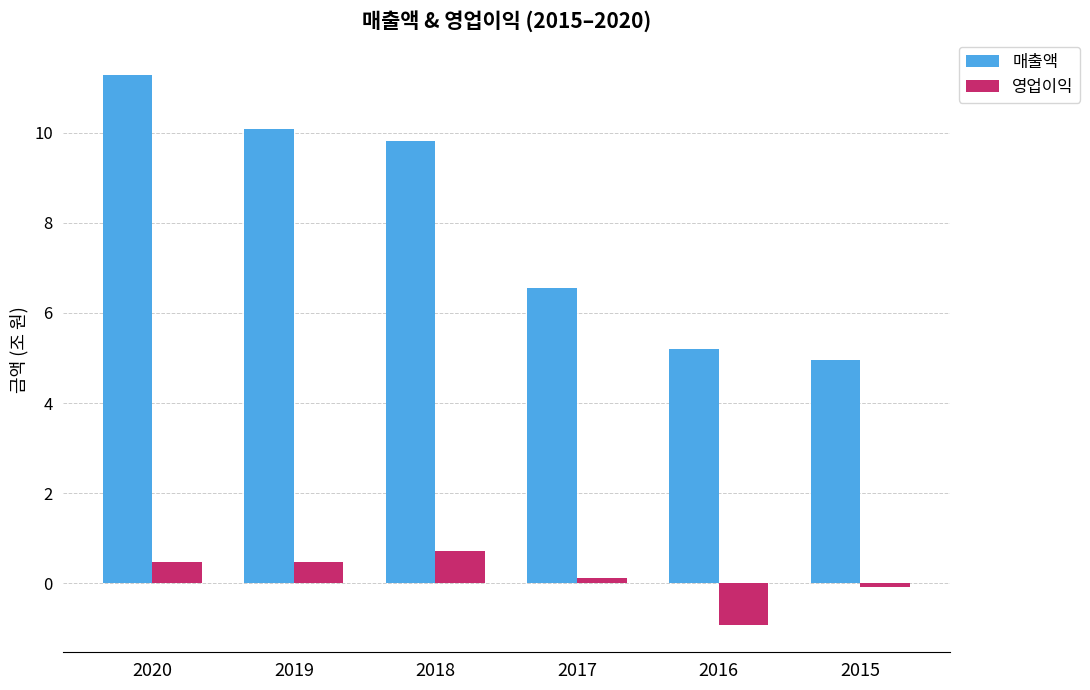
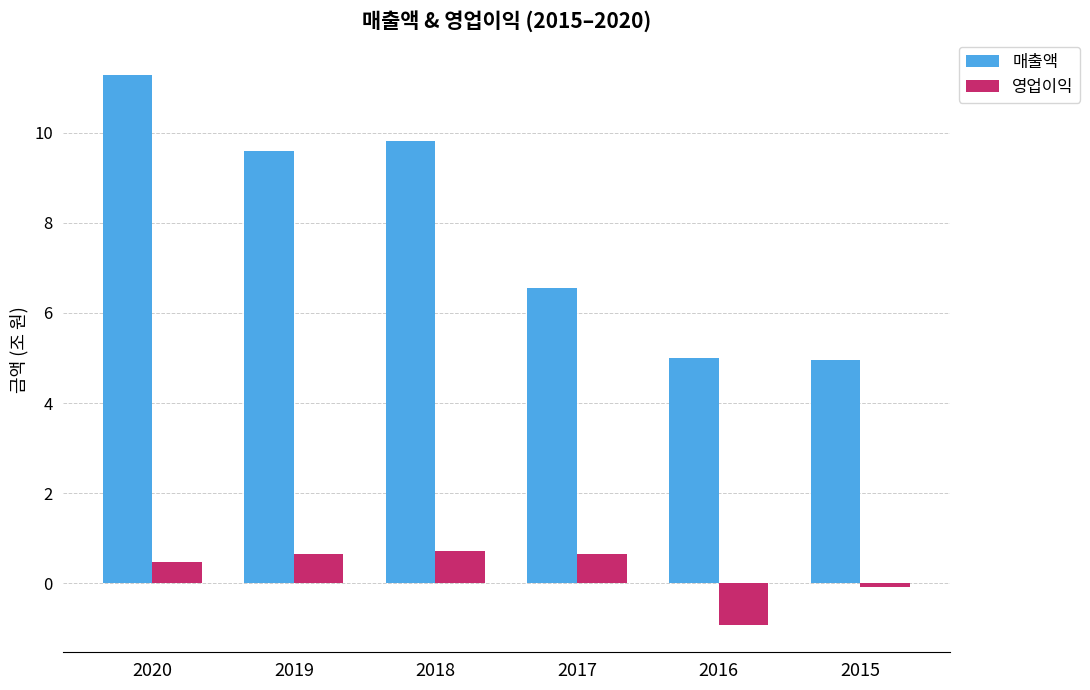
매출액, 2019: 10.1 -> 9.6
영업이익, 2019: 0.5 -> 0.7
영업이익, 2017: 0.1 -> 0.7
매출액, 2016: 5.2 -> 5.0
